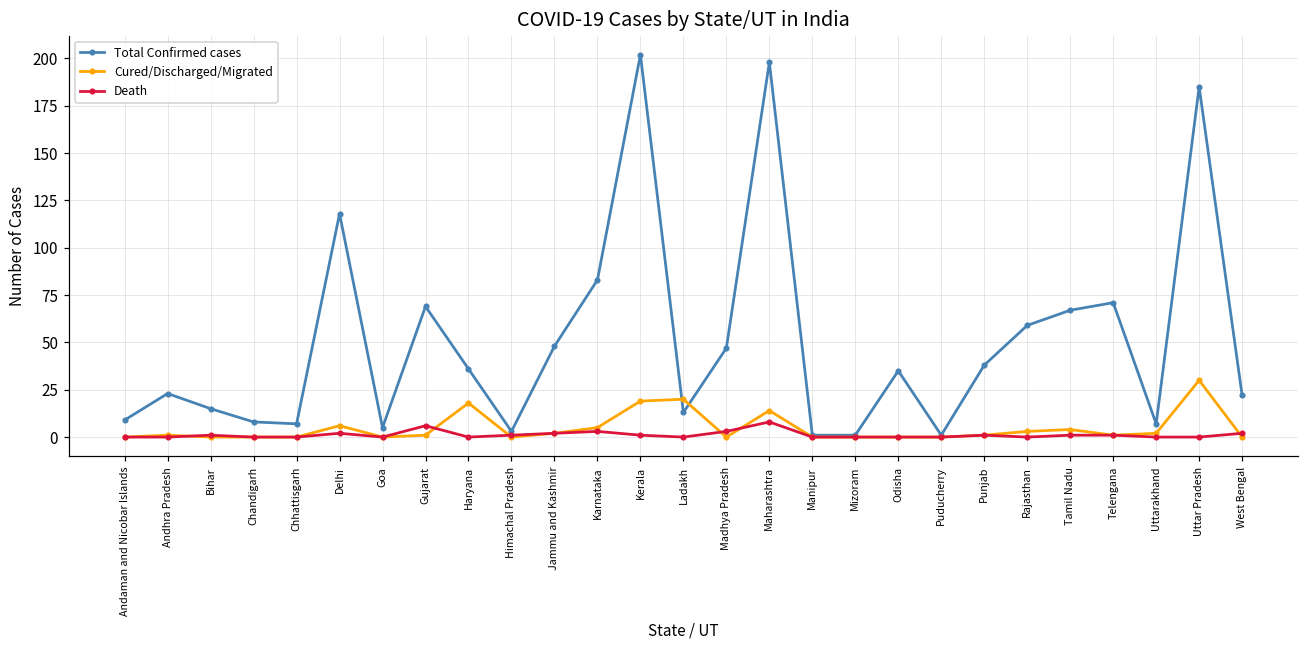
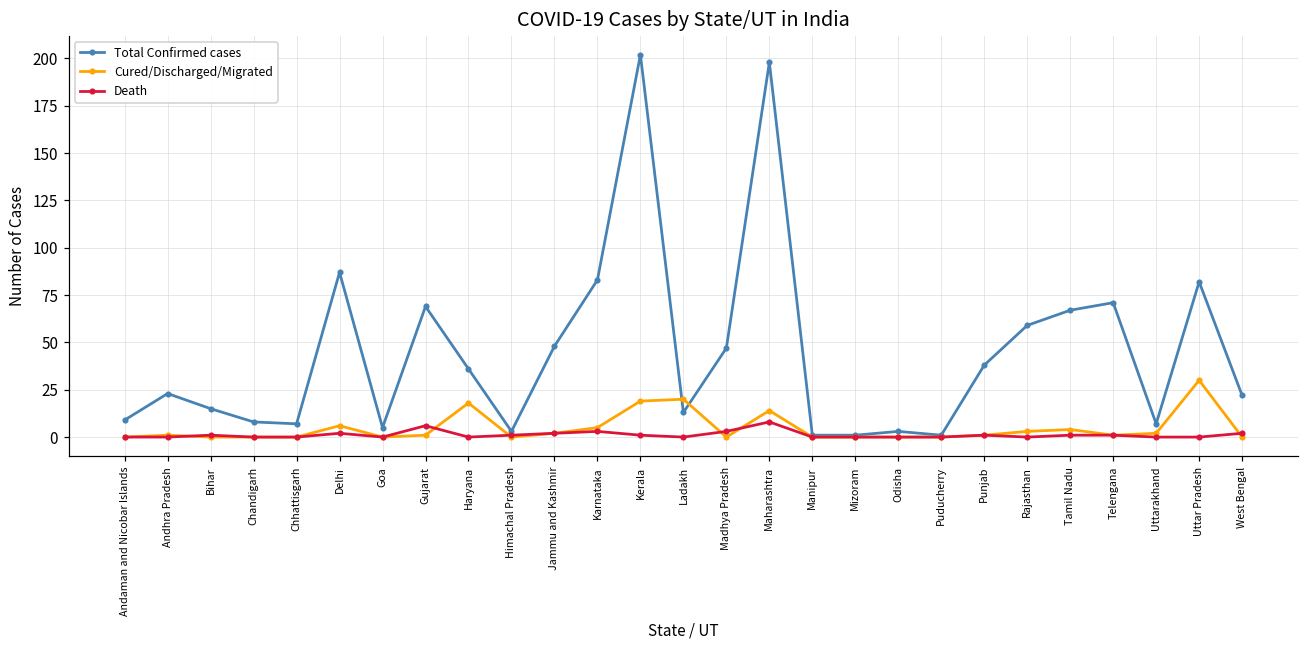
Total Confirmed cases, Delhi: 118 -> 87
Total Confirmed cases, Odisha: 35 -> 3
Total Confirmed cases, Uttar Pradesh: 185 -> 82
